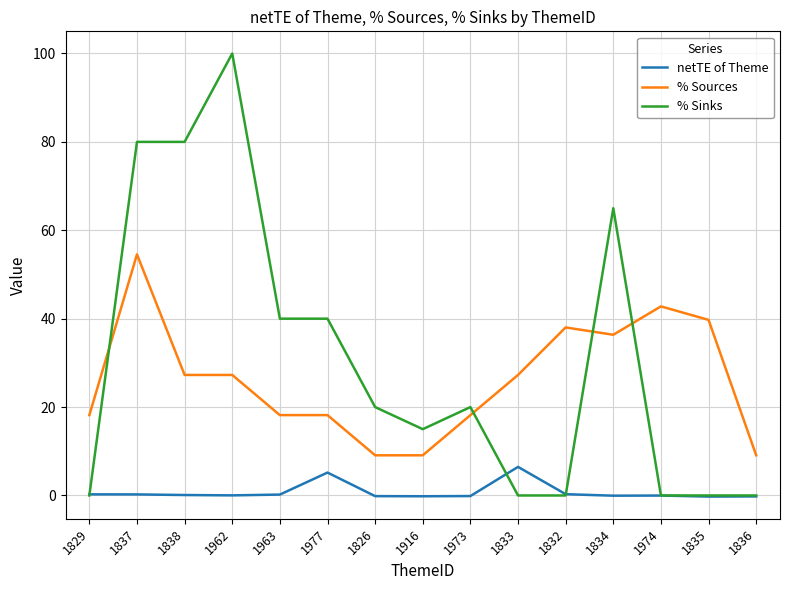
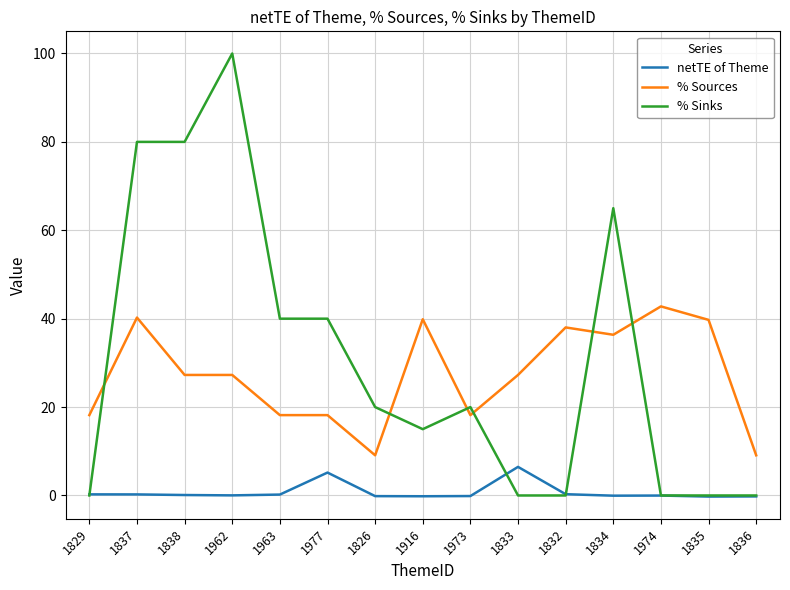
% Sources, 1837: 55 -> 40
% Sources, 1916: 9 -> 40
